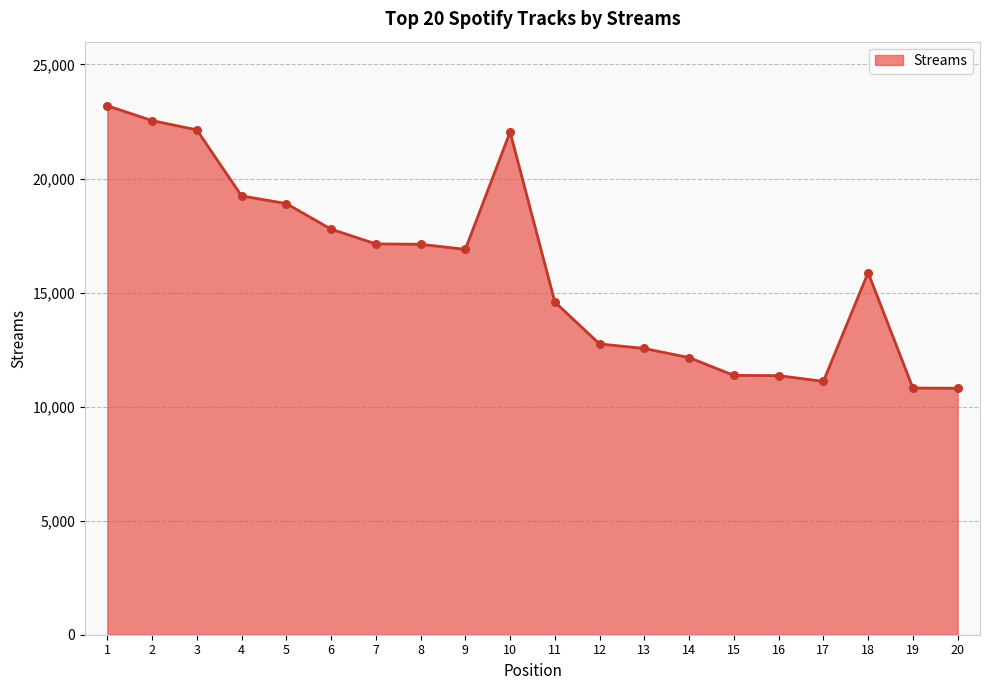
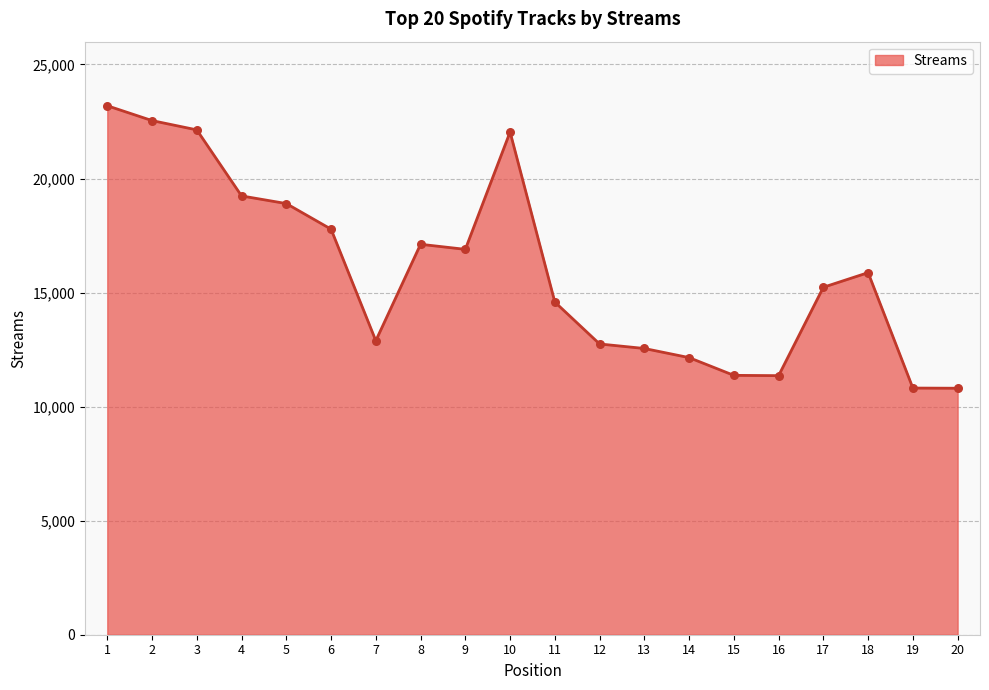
7: 17,100 -> 12,900
17: 11,100 -> 15,200
